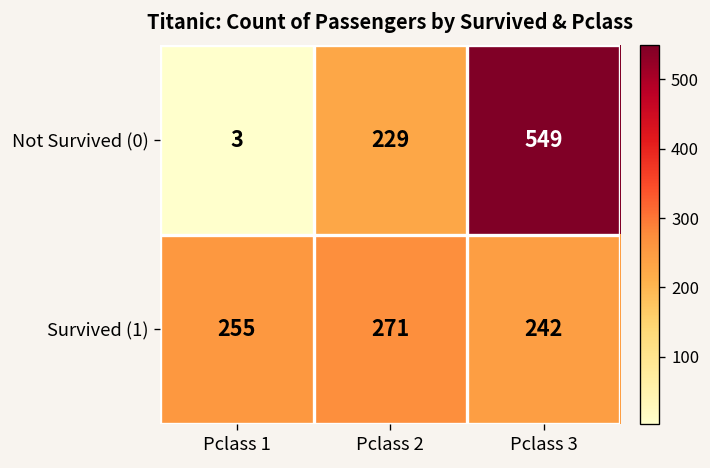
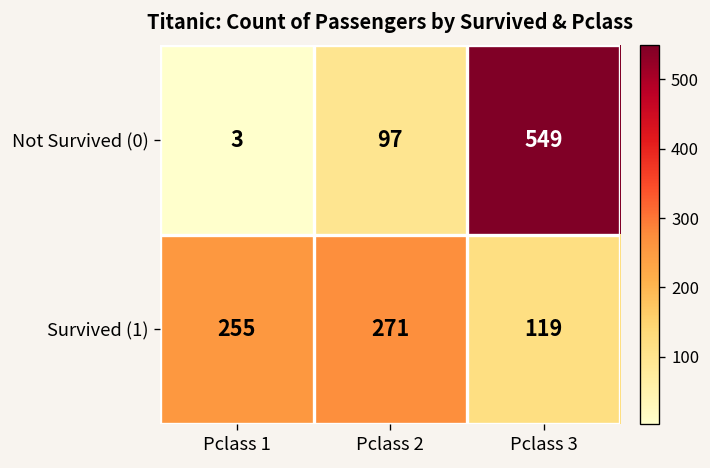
Not Survived (0), Pclass 2: 229 -> 97
Survived (1), Pclass 3: 242 -> 119
